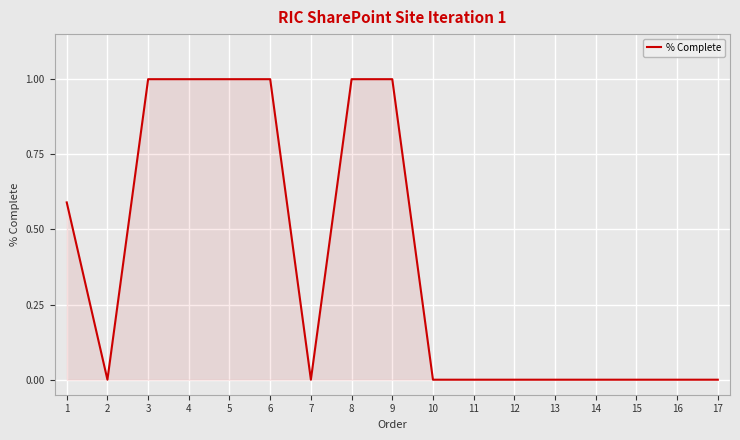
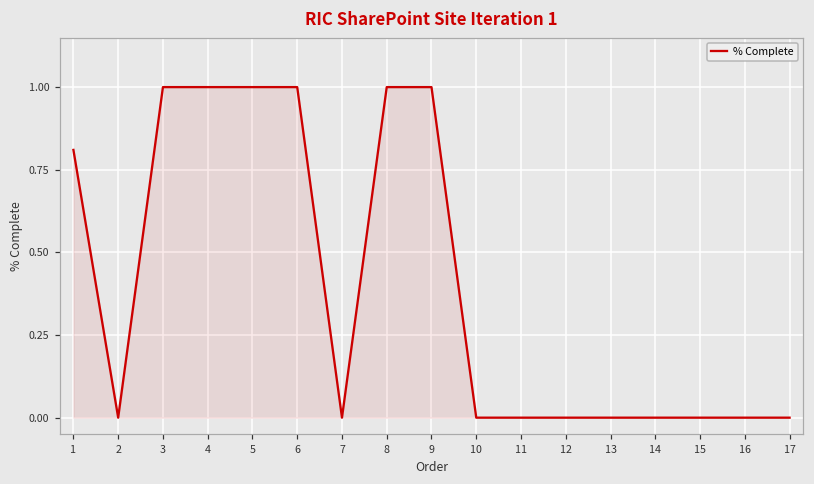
1: 0.59 -> 0.81
